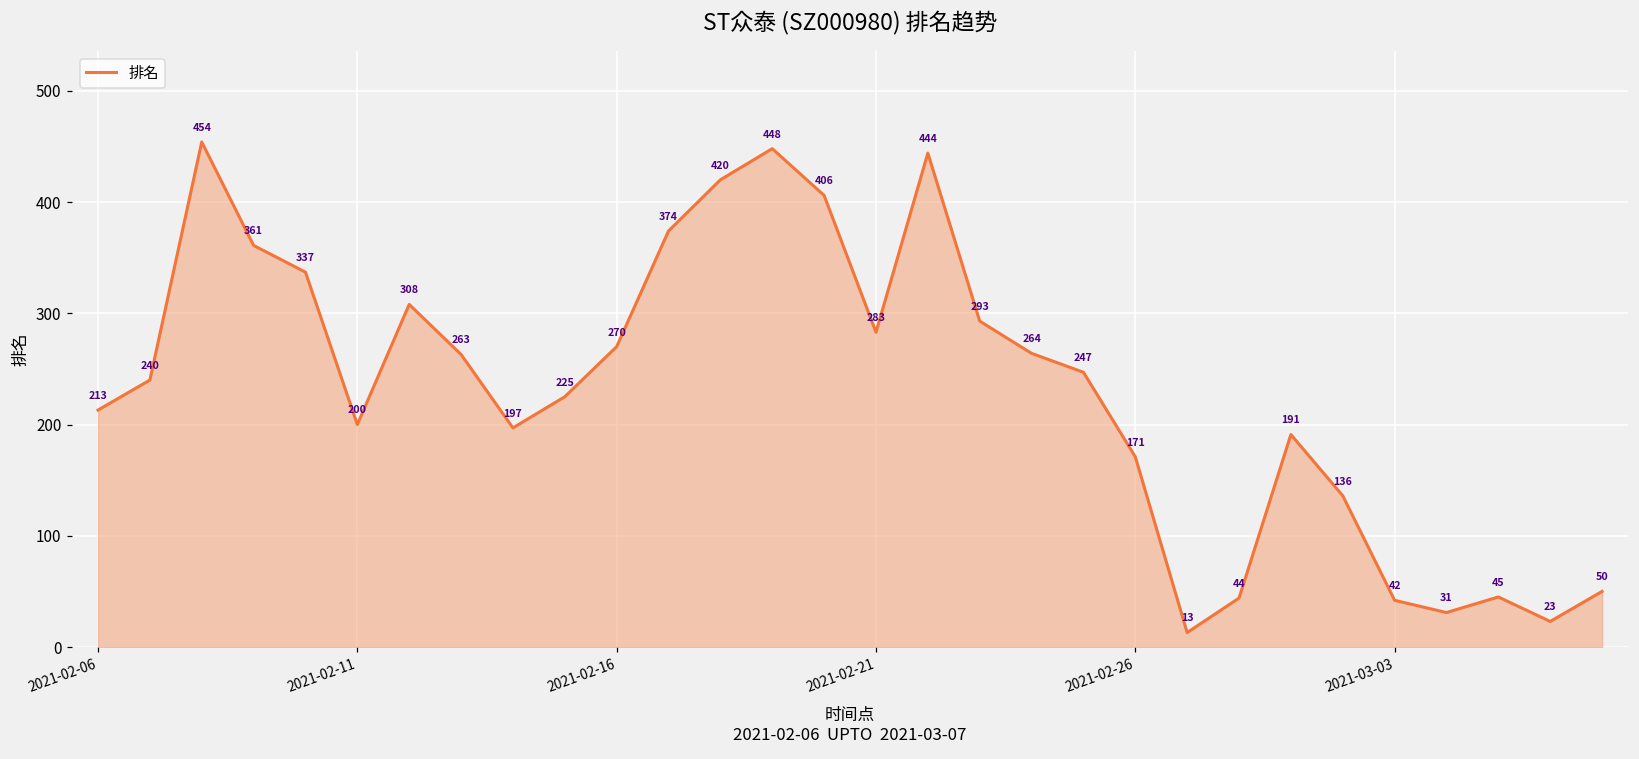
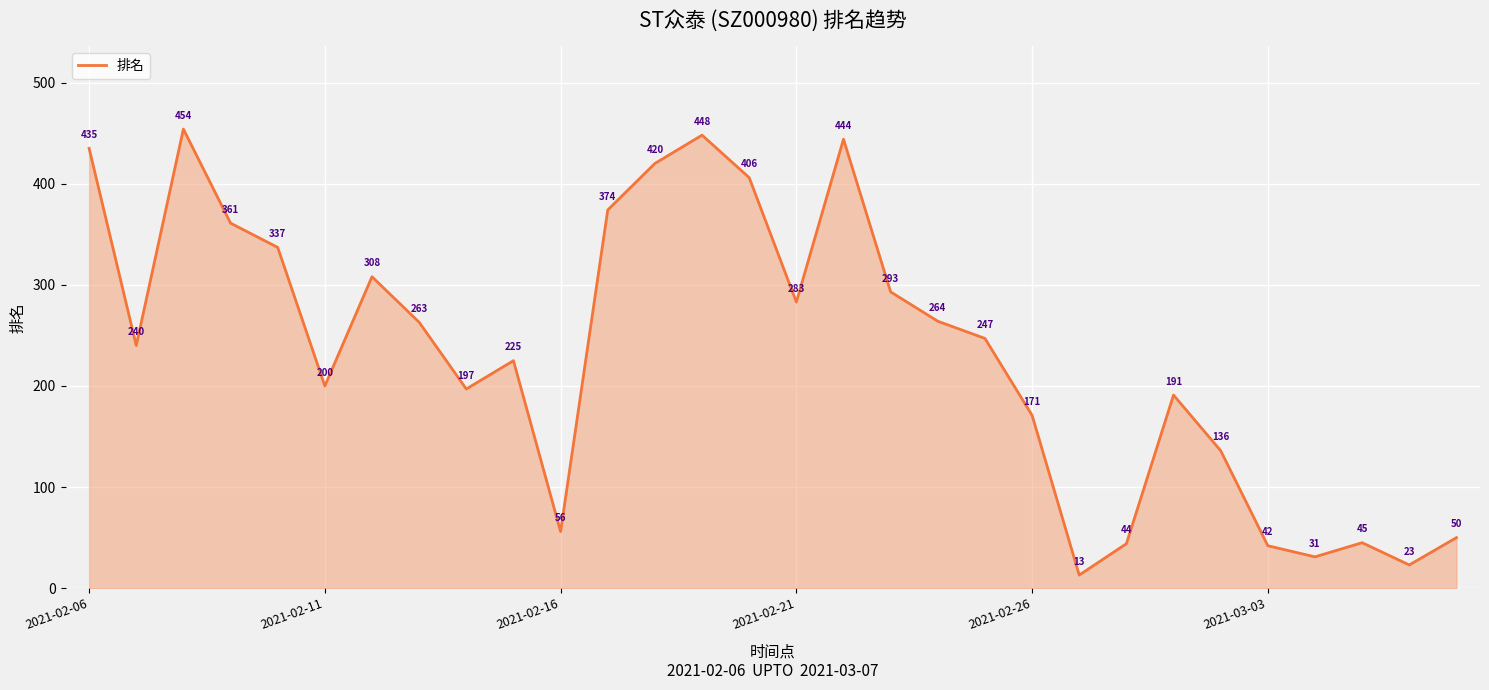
2021-02-06: 213 -> 435
2021-02-16: 270 -> 56
